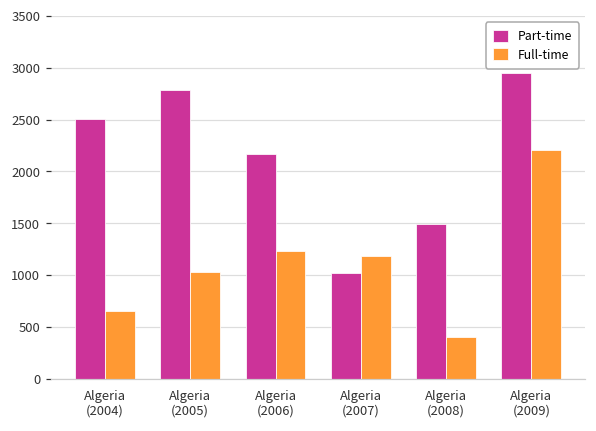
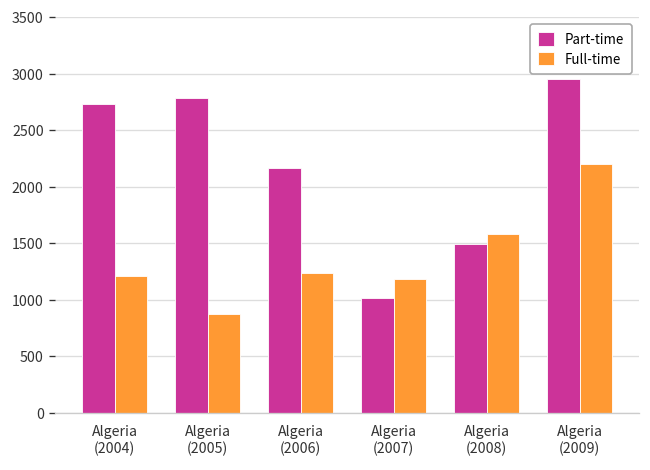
Part-time, Algeria (2004): 2500 -> 2700
Full-time, Algeria (2004): 700 -> 1200
Full-time, Algeria (2005): 1000 -> 900
Full-time, Algeria (2008): 400 -> 1600
